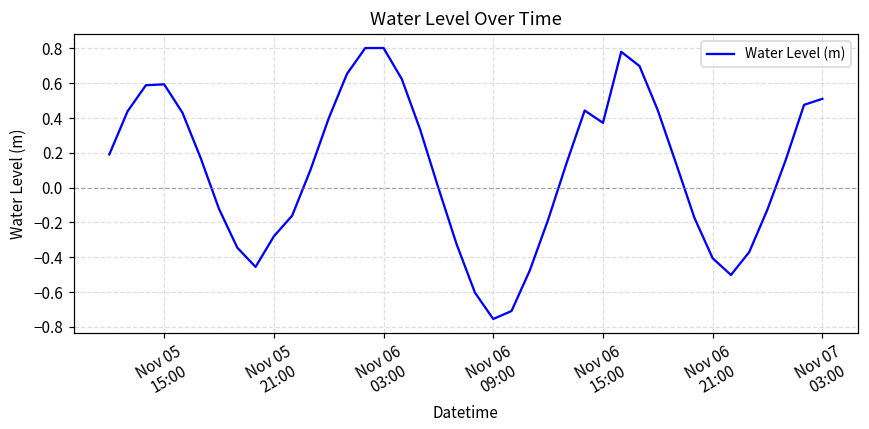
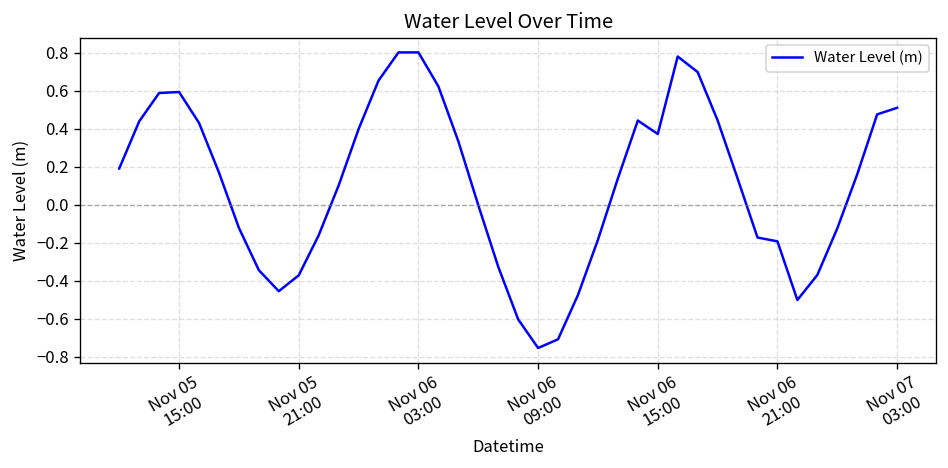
Nov 05 21:00: -0.28 -> -0.37
Nov 06 21:00: -0.41 -> -0.19
